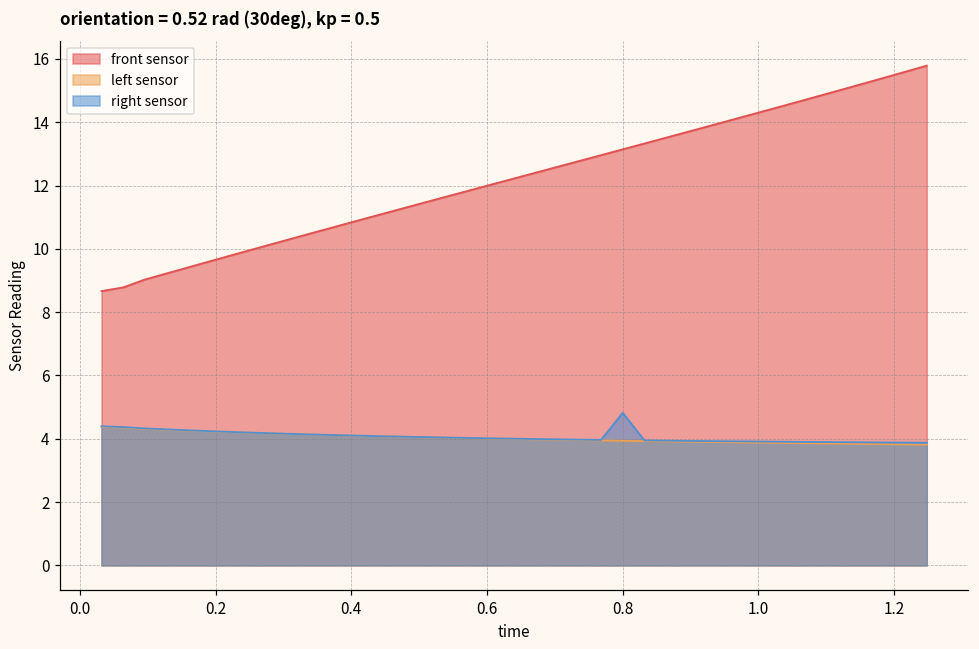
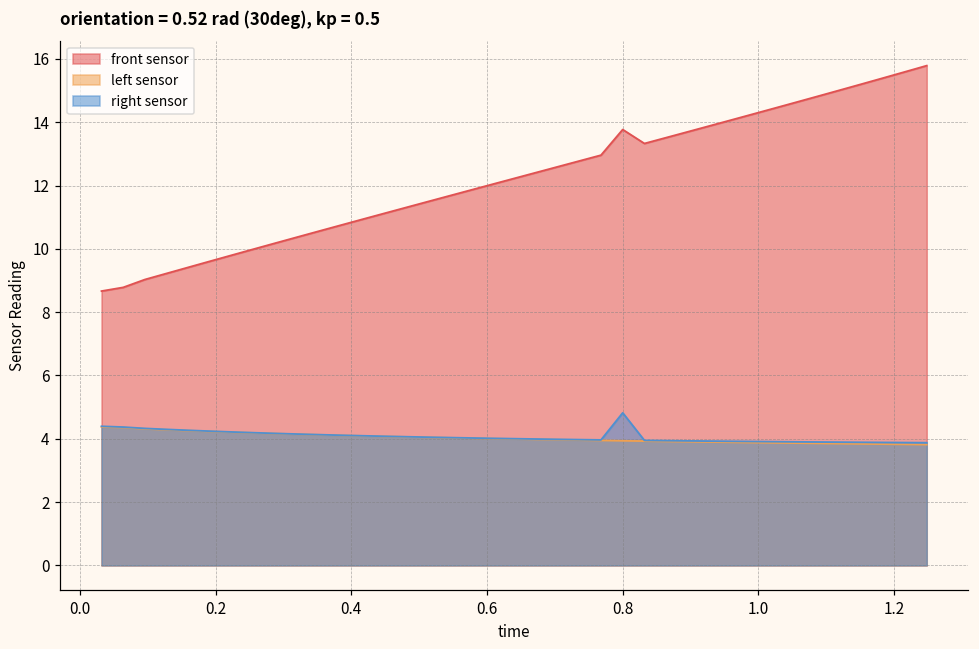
front sensor, 0.8: 13.1 -> 13.8
